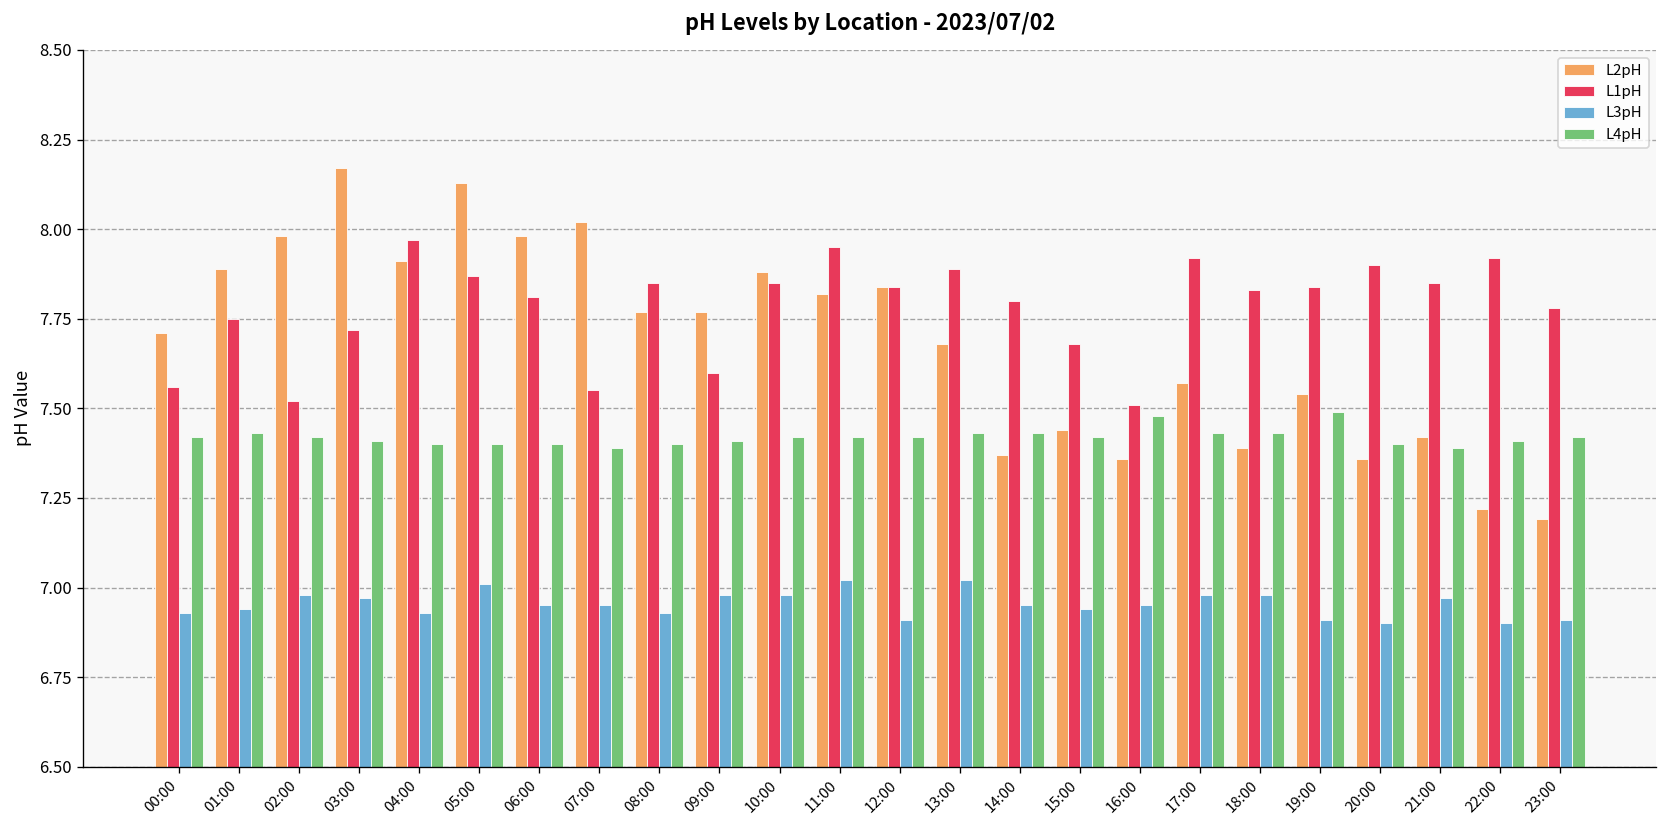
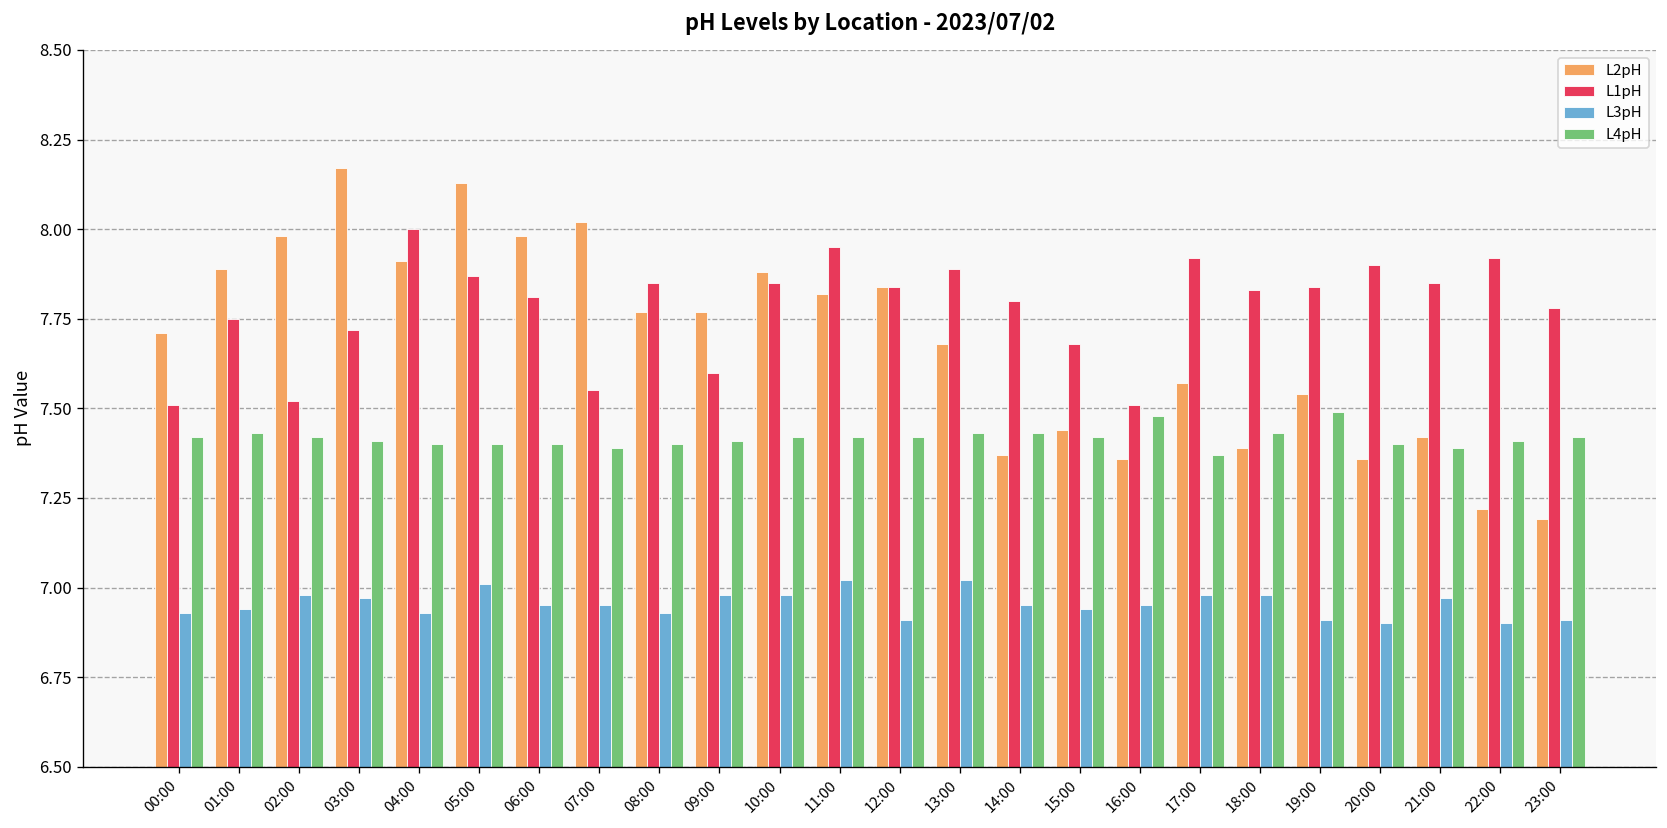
L1pH, 00:00: 7.56 -> 7.51
L1pH, 04:00: 7.97 -> 8.00
L4pH, 17:00: 7.43 -> 7.37
